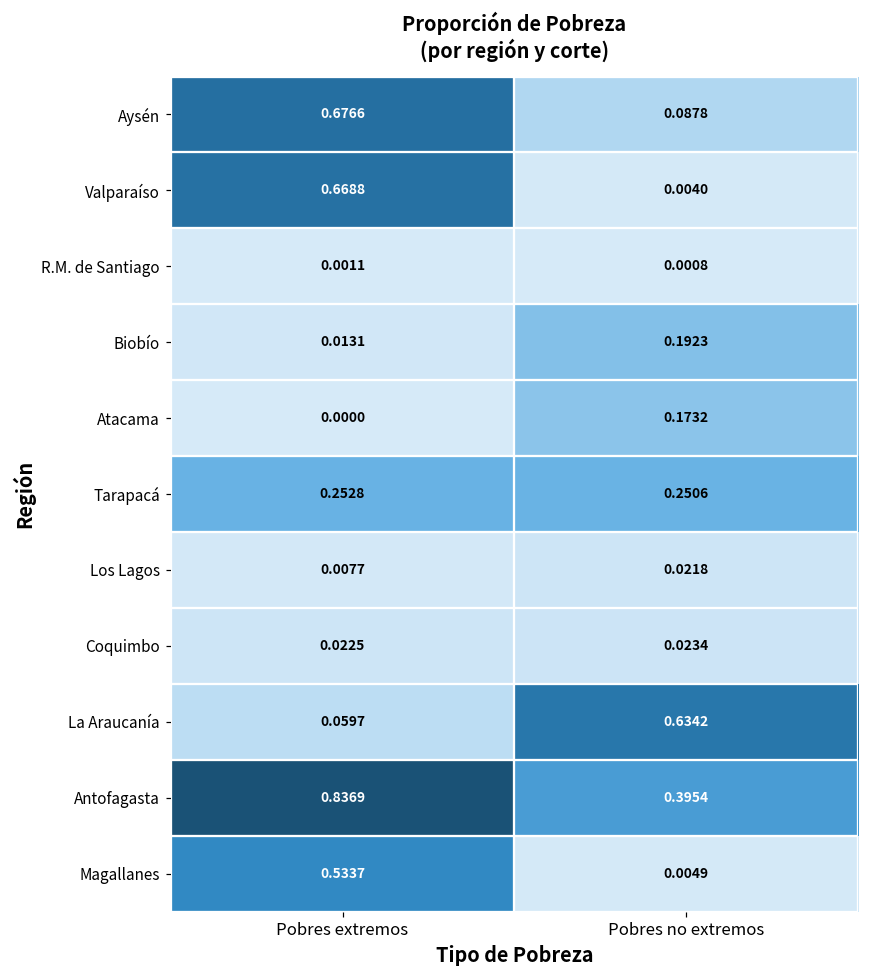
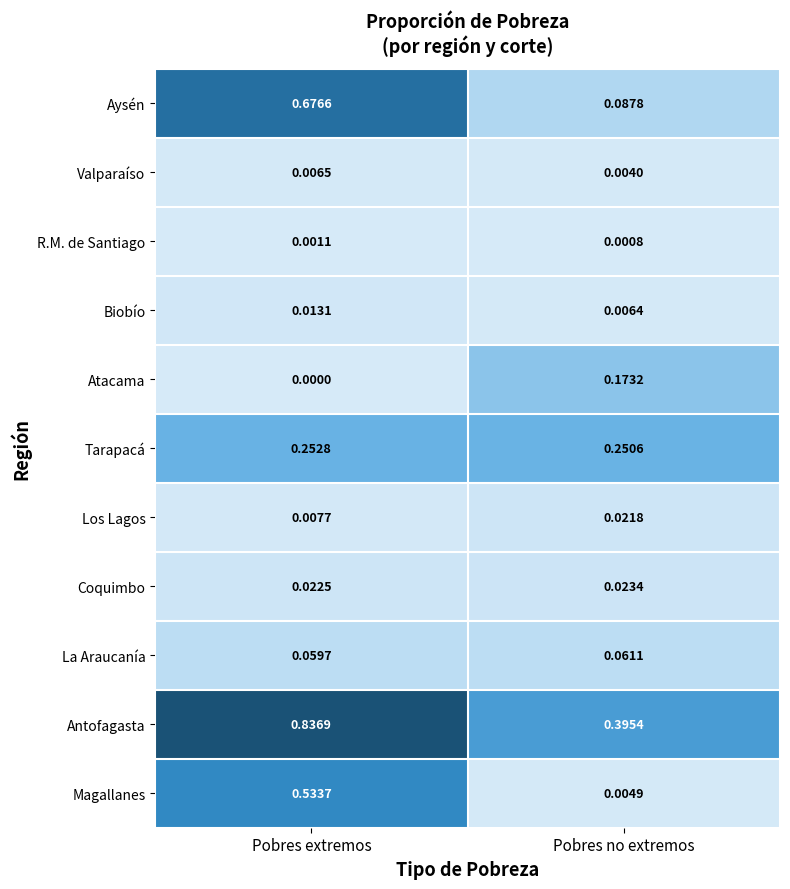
Valparaíso, Pobres extremos: 0.6688 -> 0.0065
Biobío, Pobres no extremos: 0.1923 -> 0.0064
La Araucanía, Pobres no extremos: 0.6342 -> 0.0611
